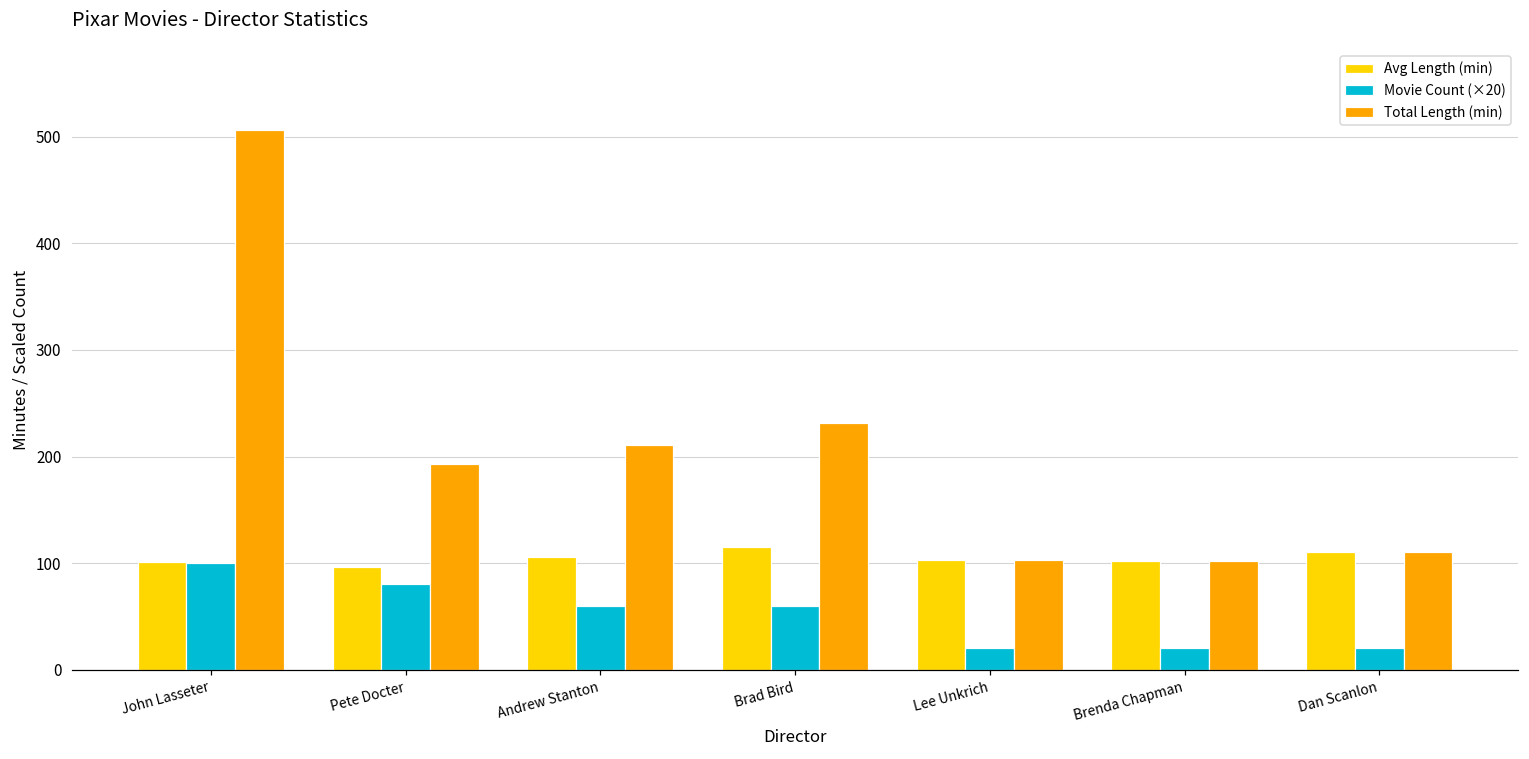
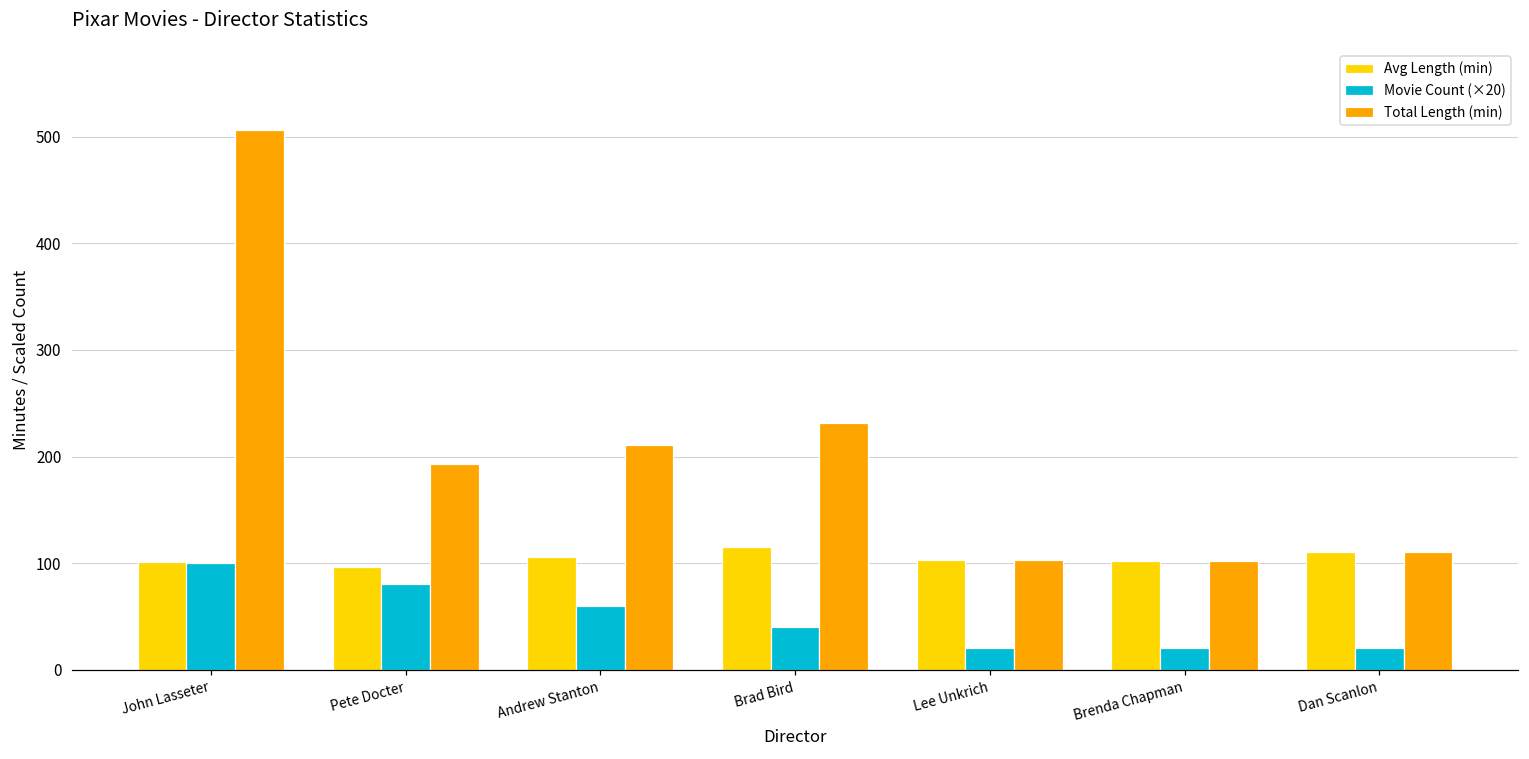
Movie Count (×20), Brad Bird: 60 -> 40
